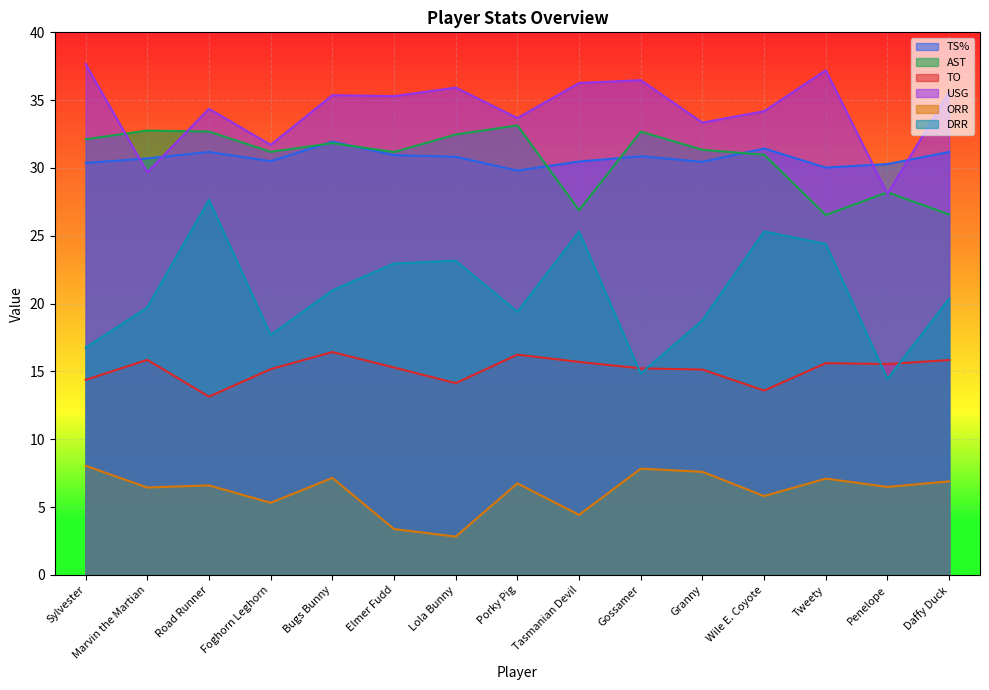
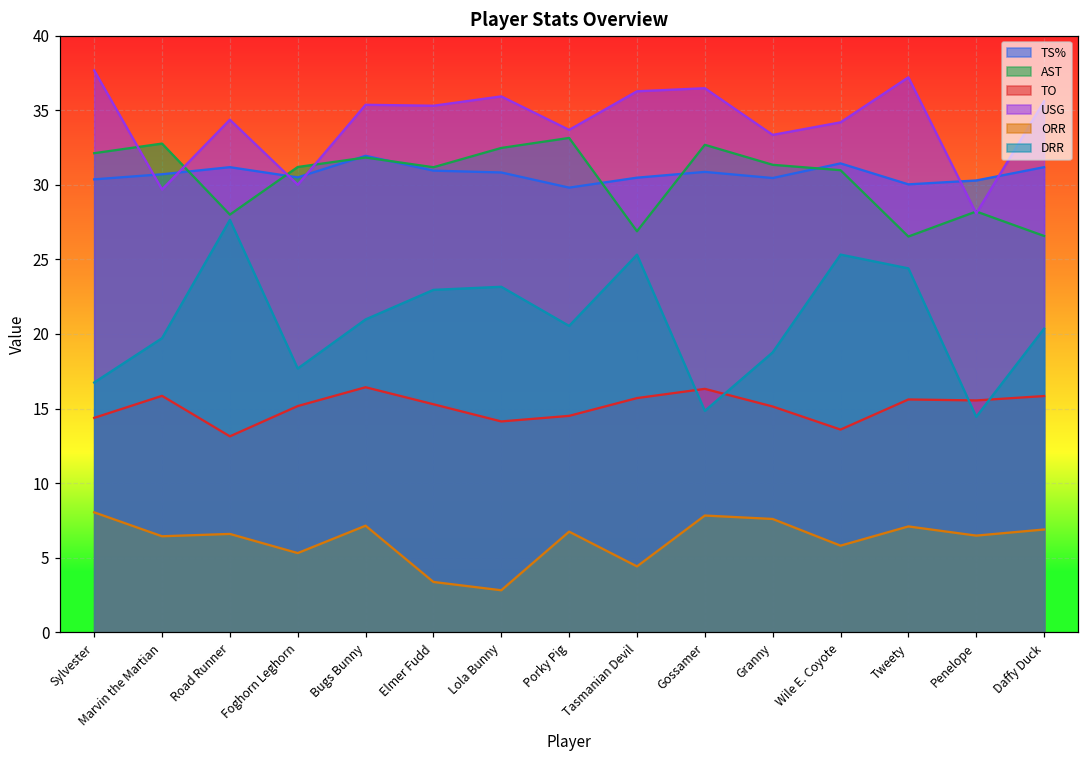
AST, Road Runner: 32.7 -> 28.0
USG, Foghorn Leghorn: 31.7 -> 30.0
TO, Porky Pig: 16.2 -> 14.5
DRR, Porky Pig: 19.4 -> 20.5
TO, Gossamer: 15.2 -> 16.3
